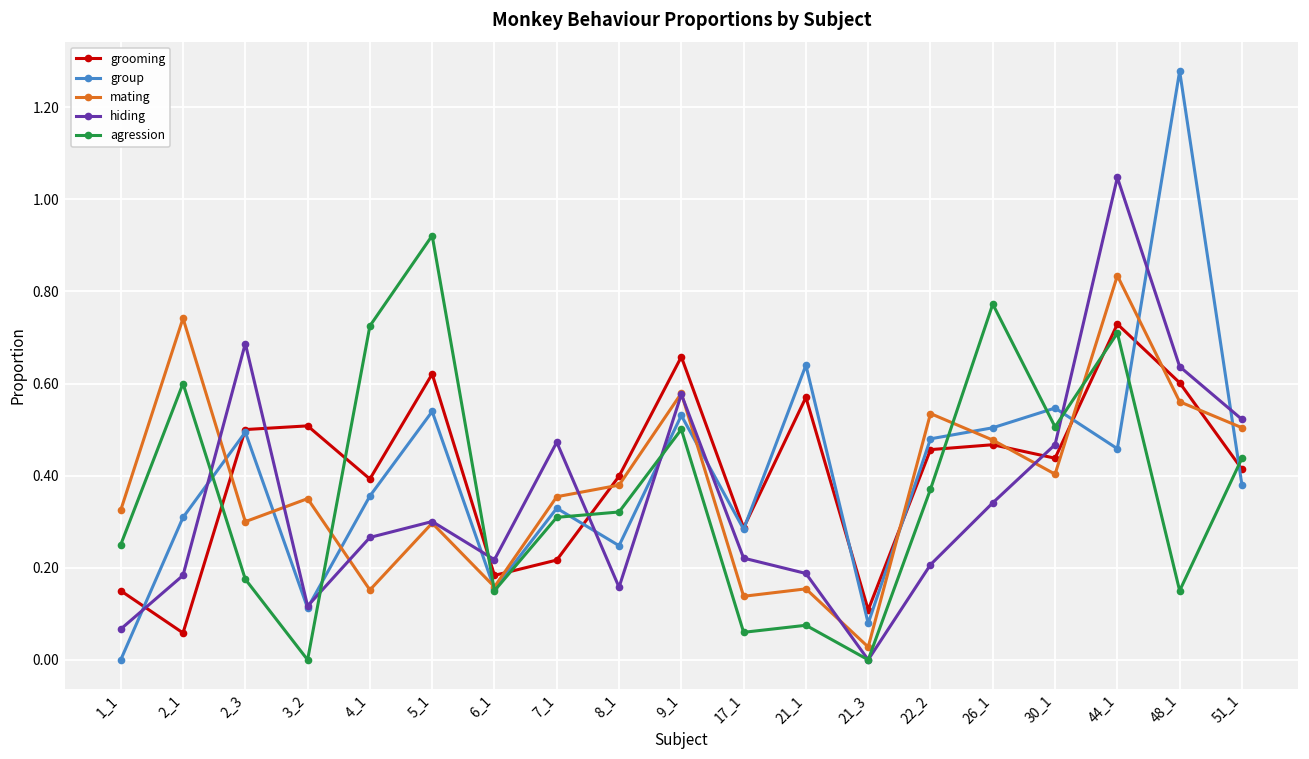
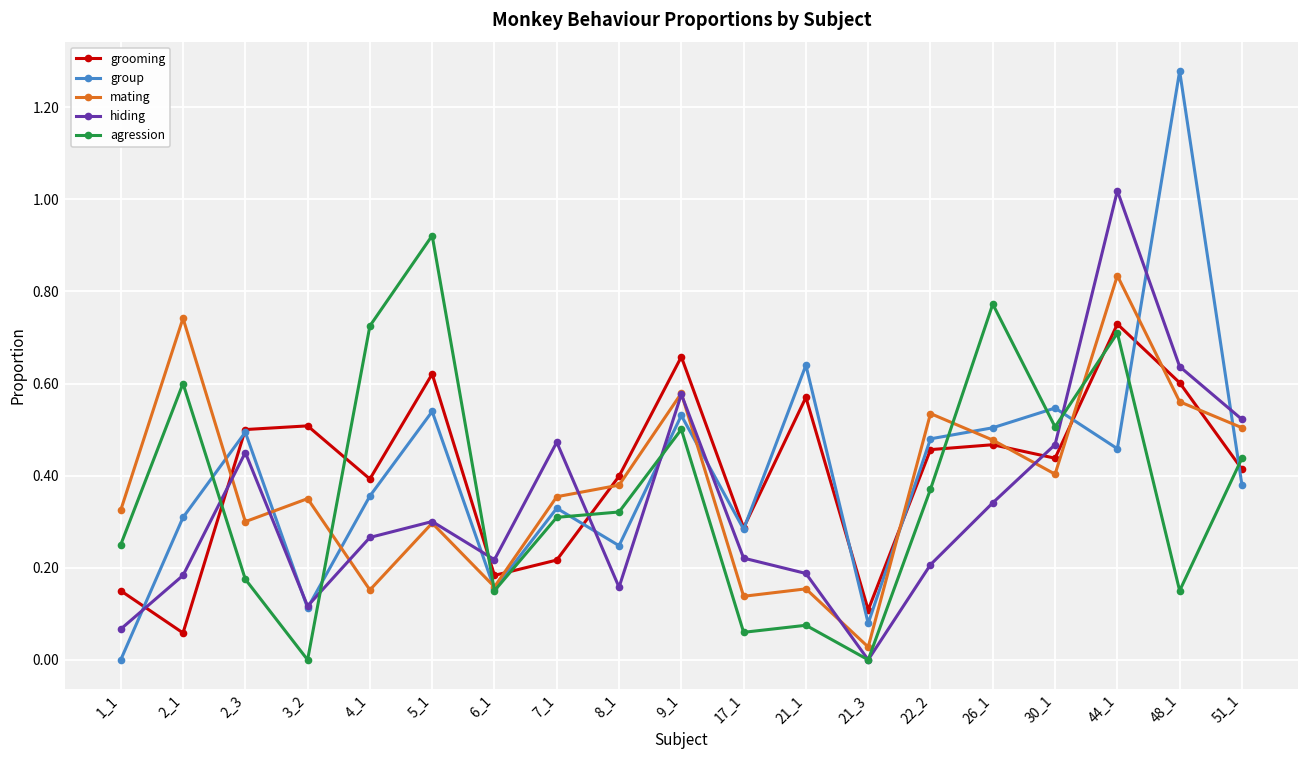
hiding, 2_3: 0.69 -> 0.45
hiding, 44_1: 1.05 -> 1.02
